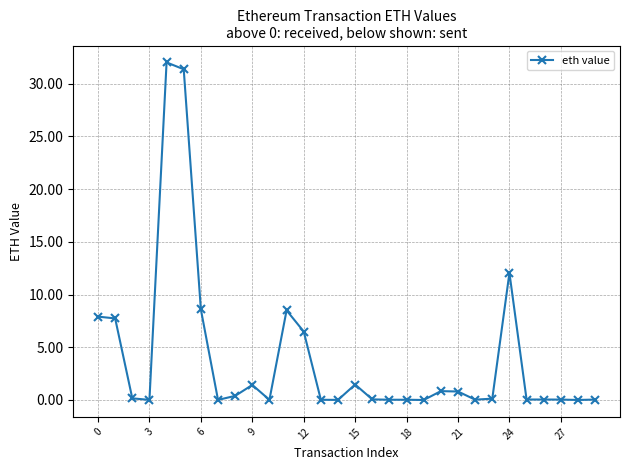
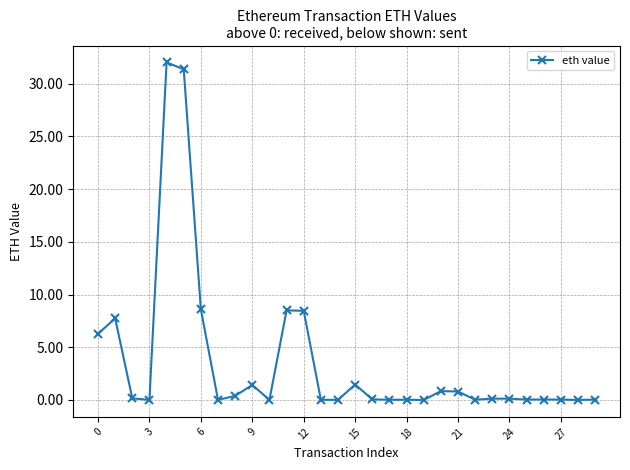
0: 7.9 -> 6.3
12: 6.5 -> 8.5
24: 12.0 -> 0.1
